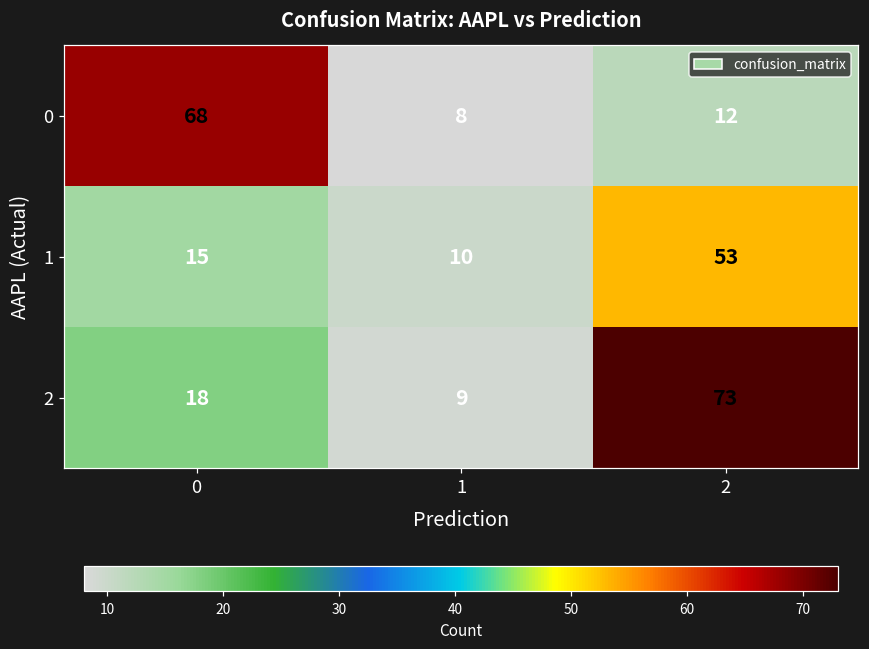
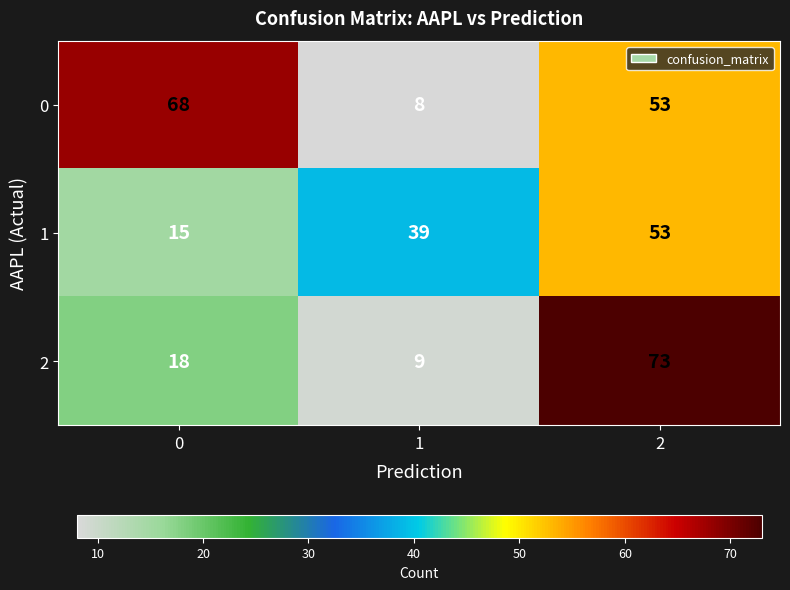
0, 2: 12 -> 53
1, 1: 10 -> 39
